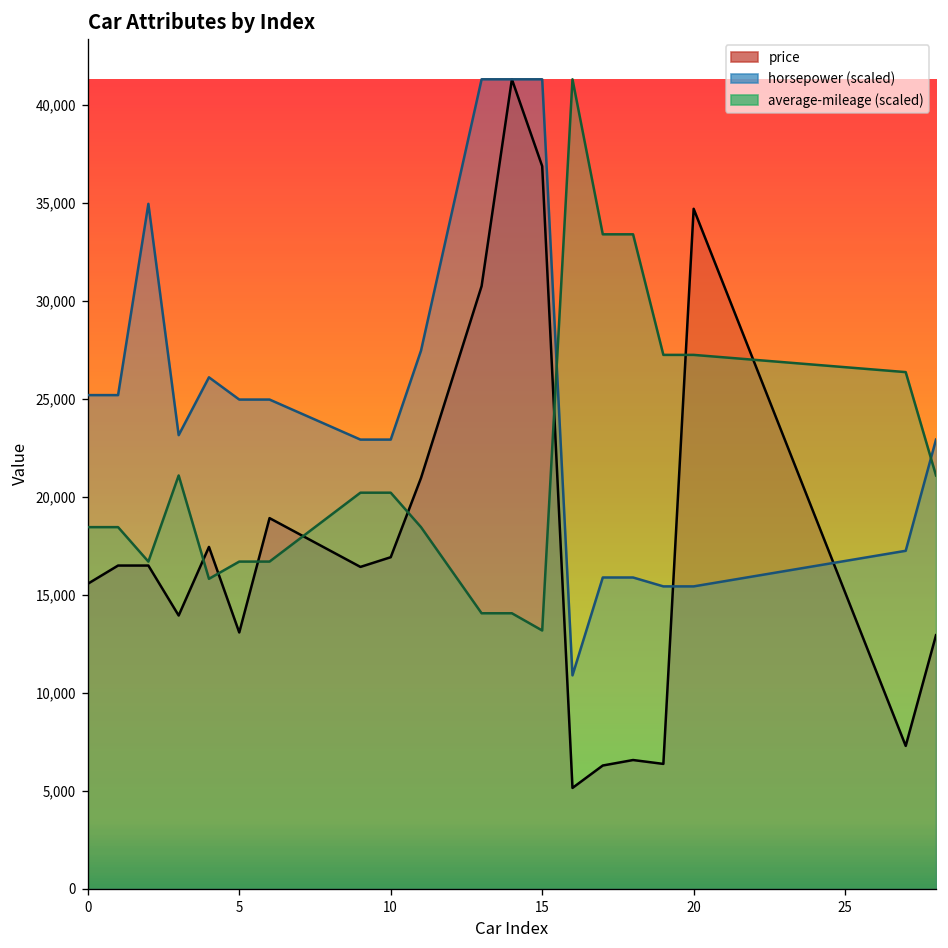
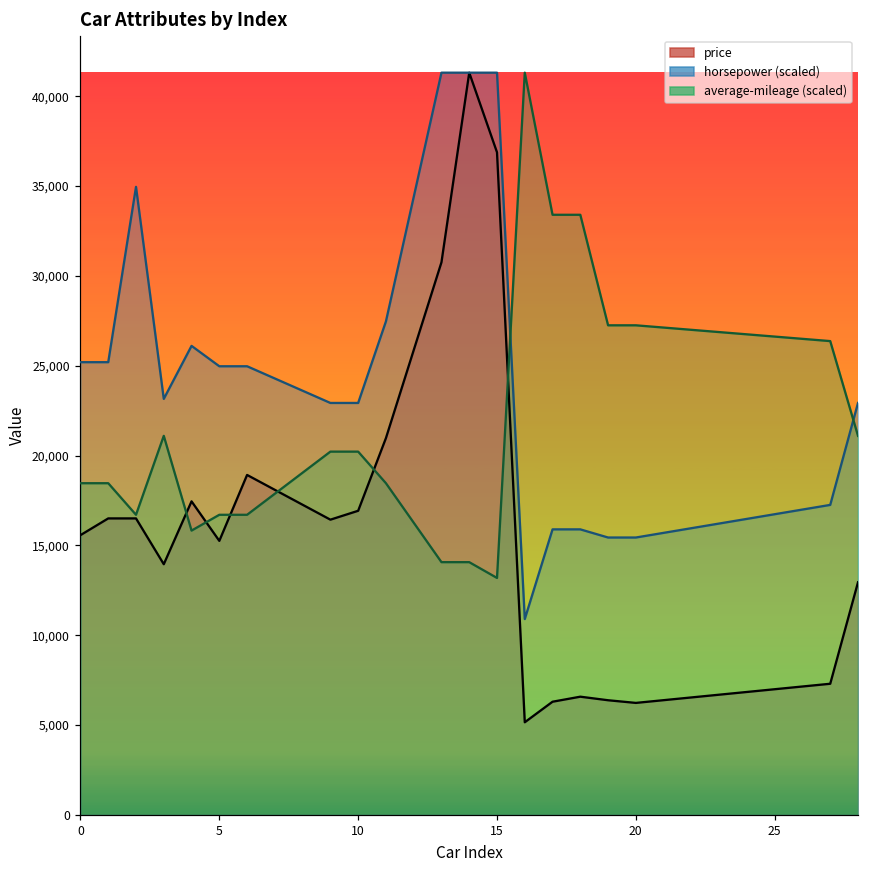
price, 5: 13,100 -> 15,300
price, 20: 34,700 -> 6,200
